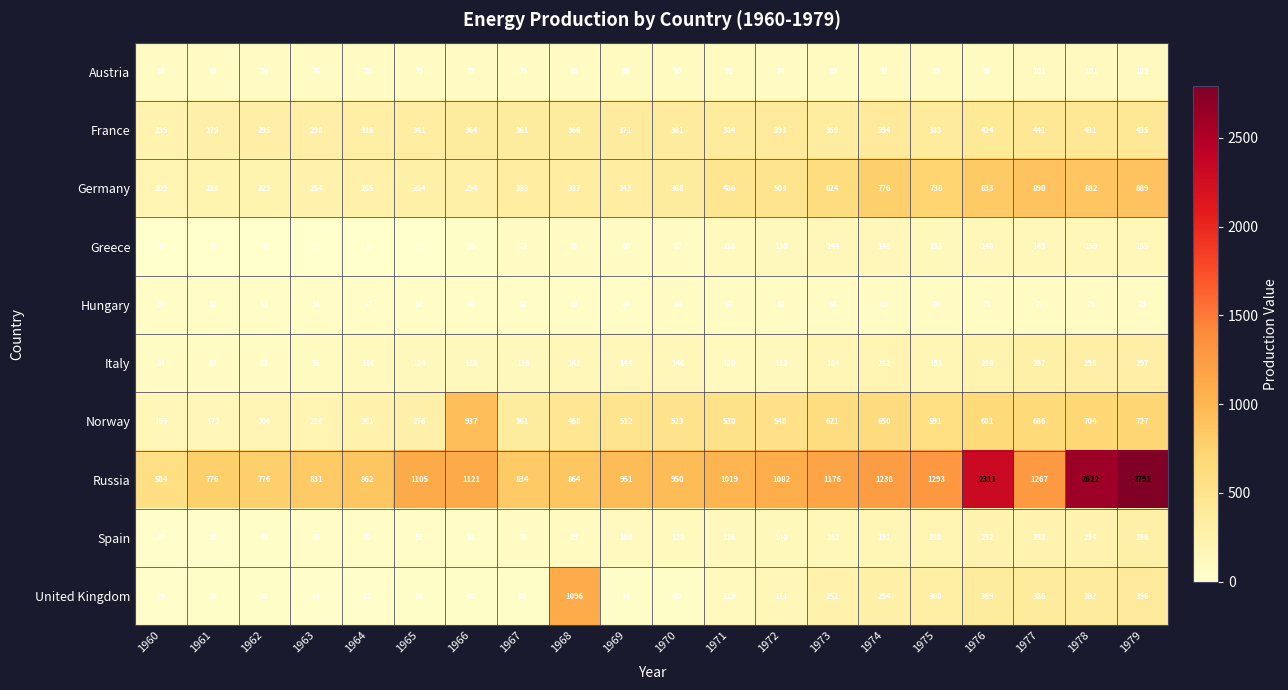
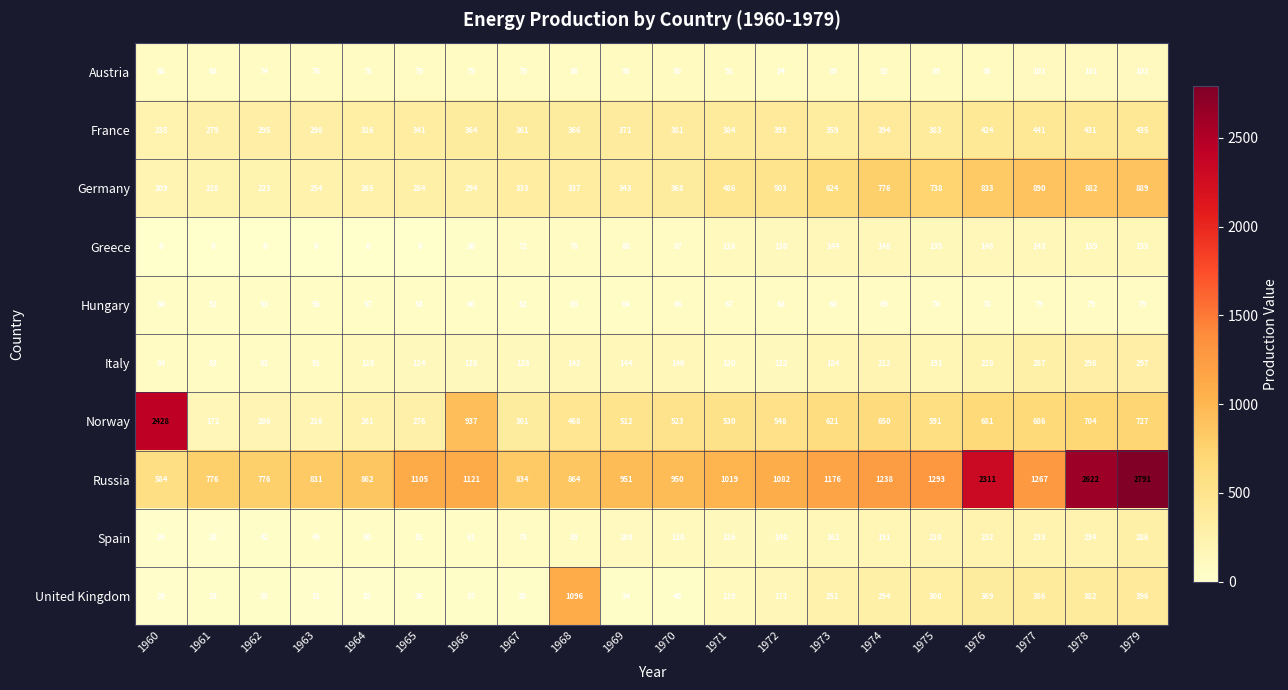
Norway, 1960: 165 -> 2428
